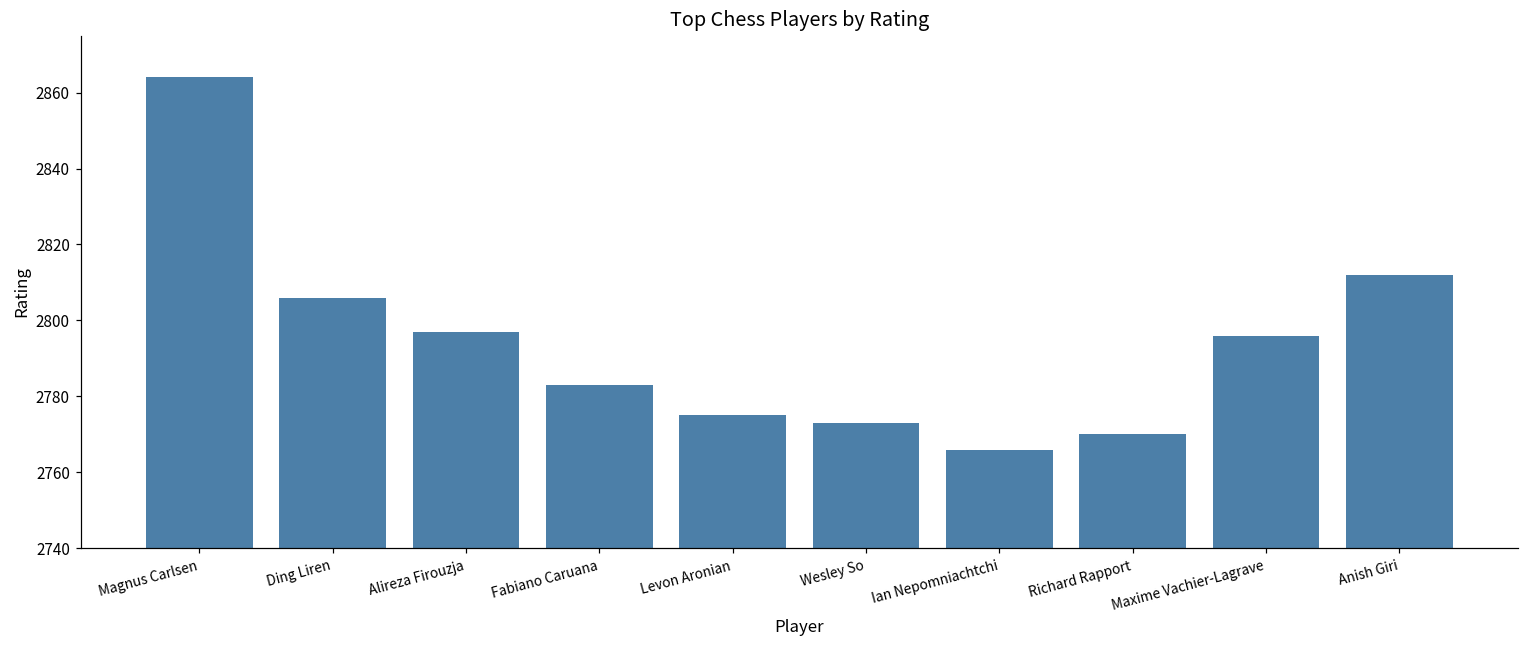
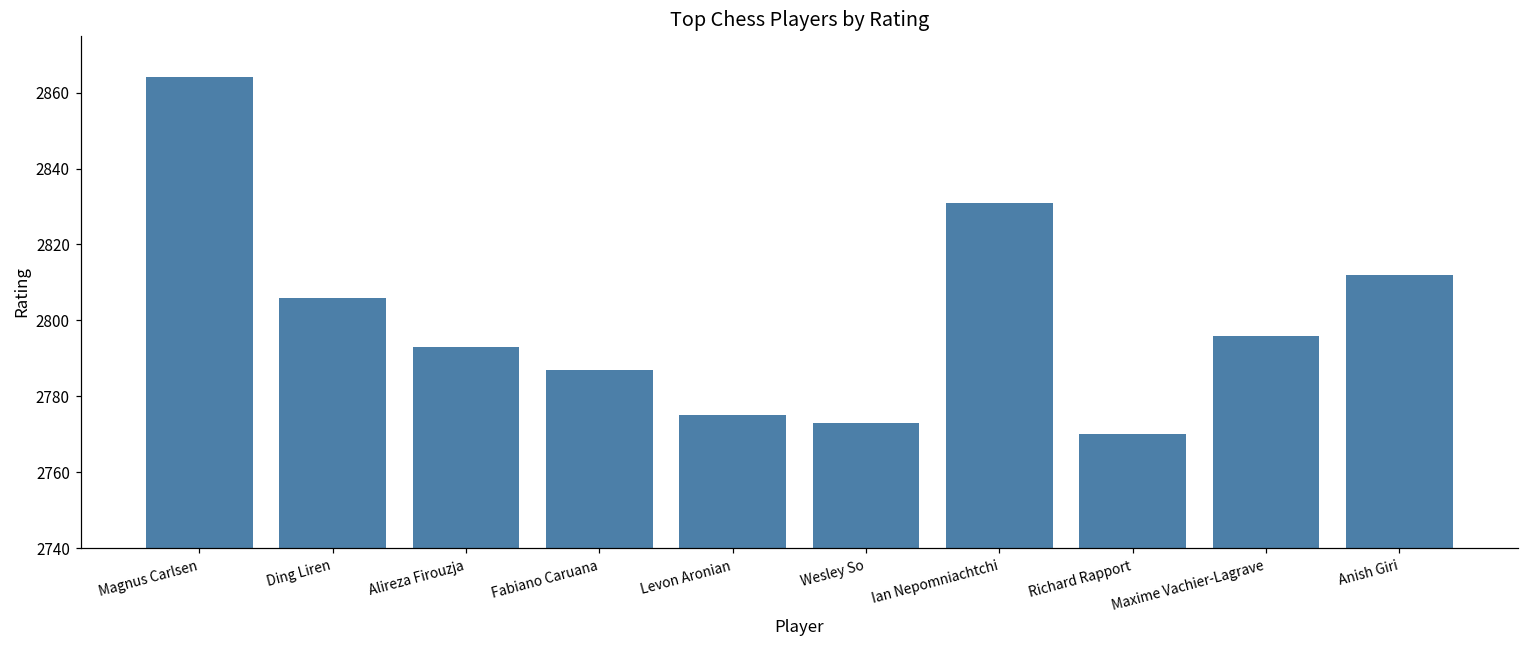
Alireza Firouzja: 2797 -> 2793
Fabiano Caruana: 2783 -> 2787
Ian Nepomniachtchi: 2766 -> 2831
